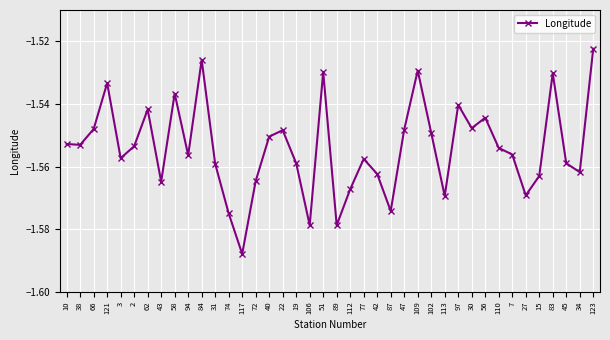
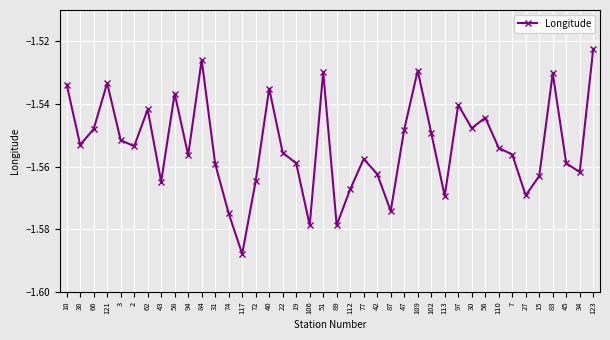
10: -1.553 -> -1.534
3: -1.557 -> -1.552
40: -1.550 -> -1.535
22: -1.548 -> -1.556
